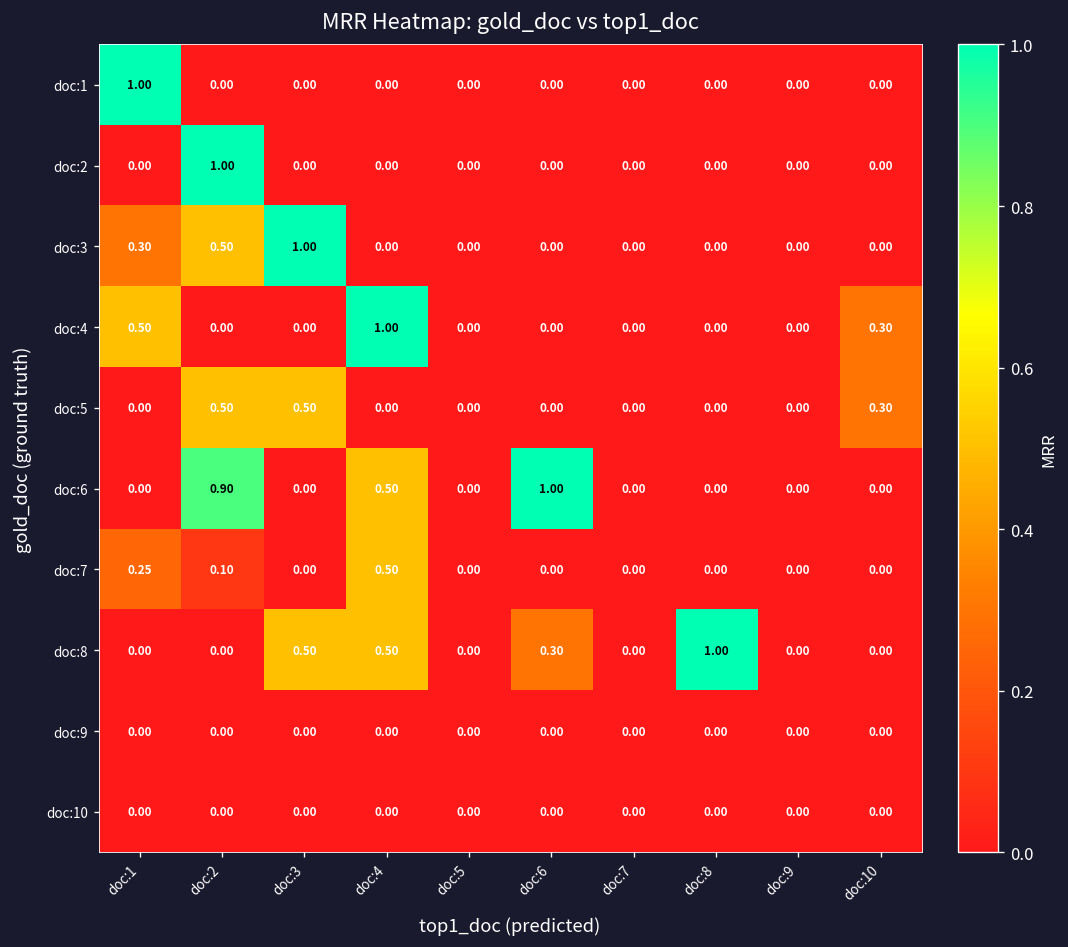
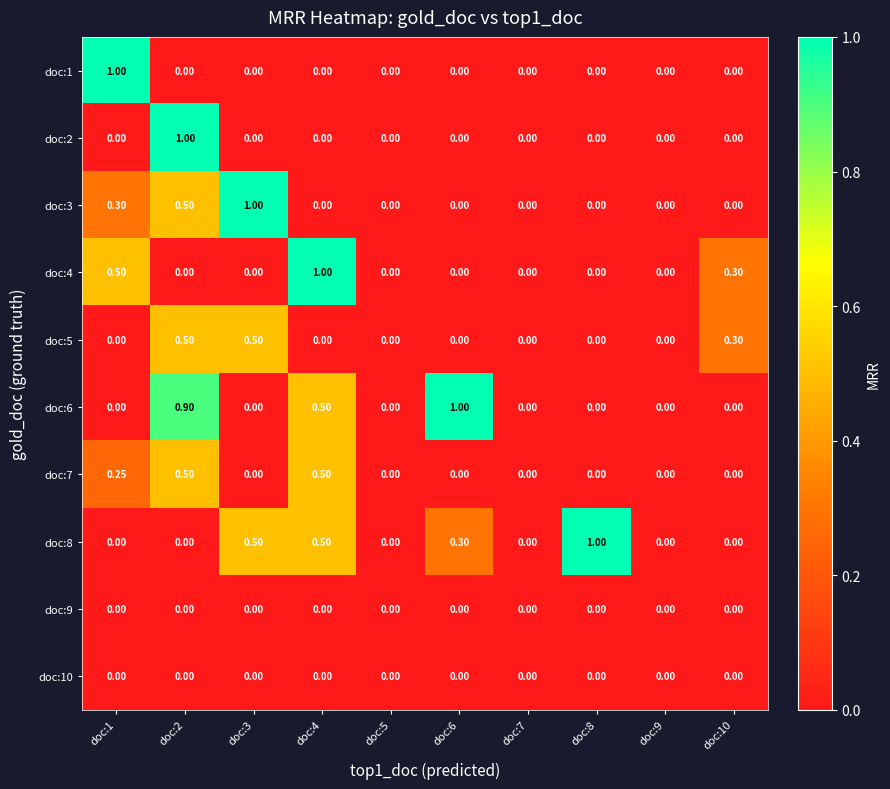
doc:7, doc:2: 0.10 -> 0.50
